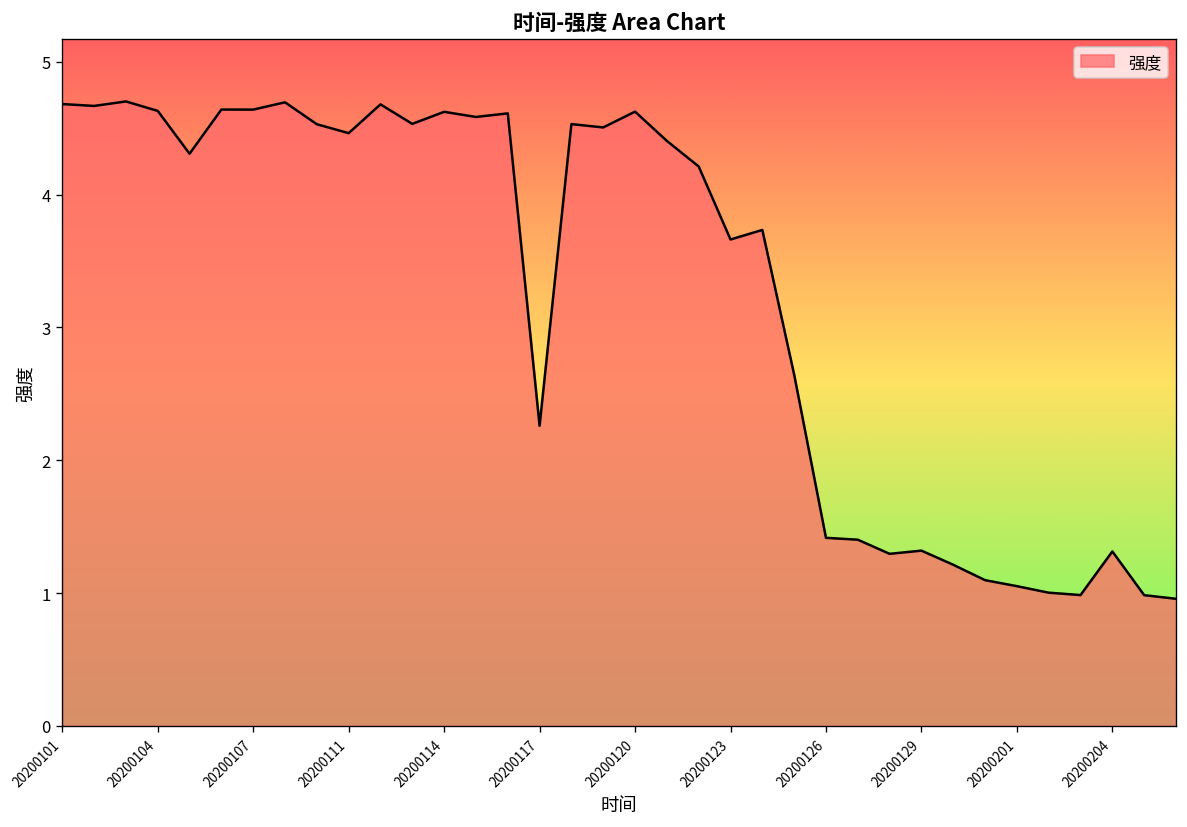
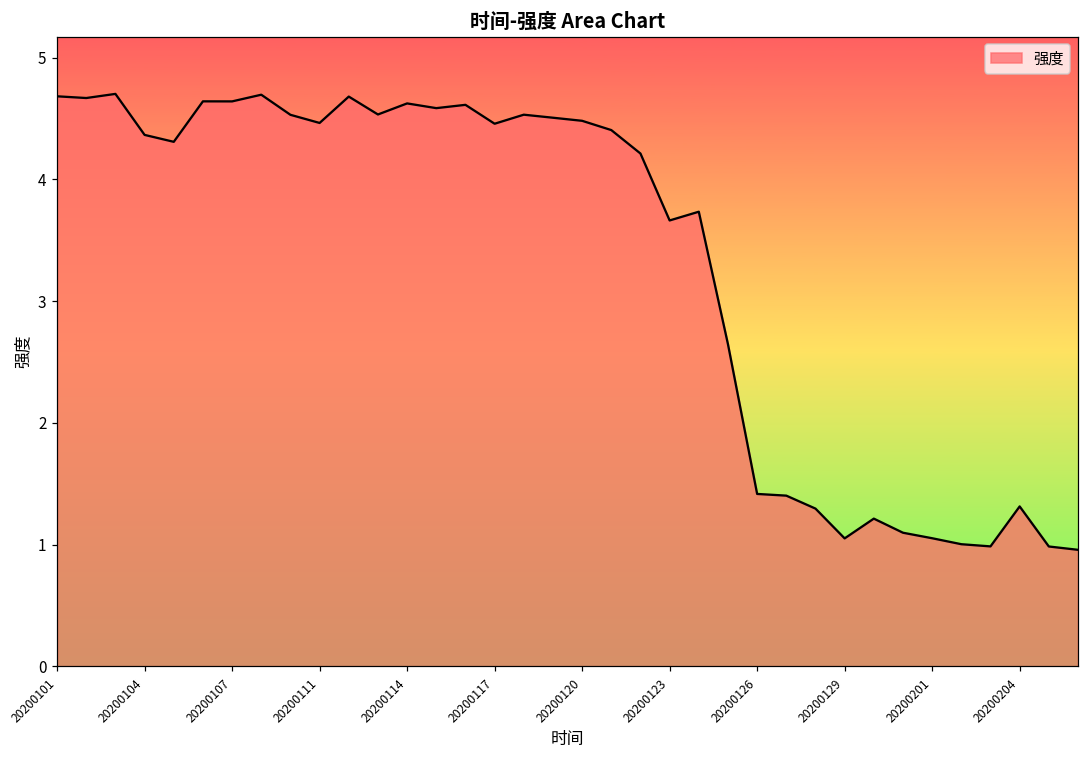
20200104: 4.63 -> 4.37
20200117: 2.26 -> 4.46
20200120: 4.63 -> 4.48
20200129: 1.32 -> 1.05
